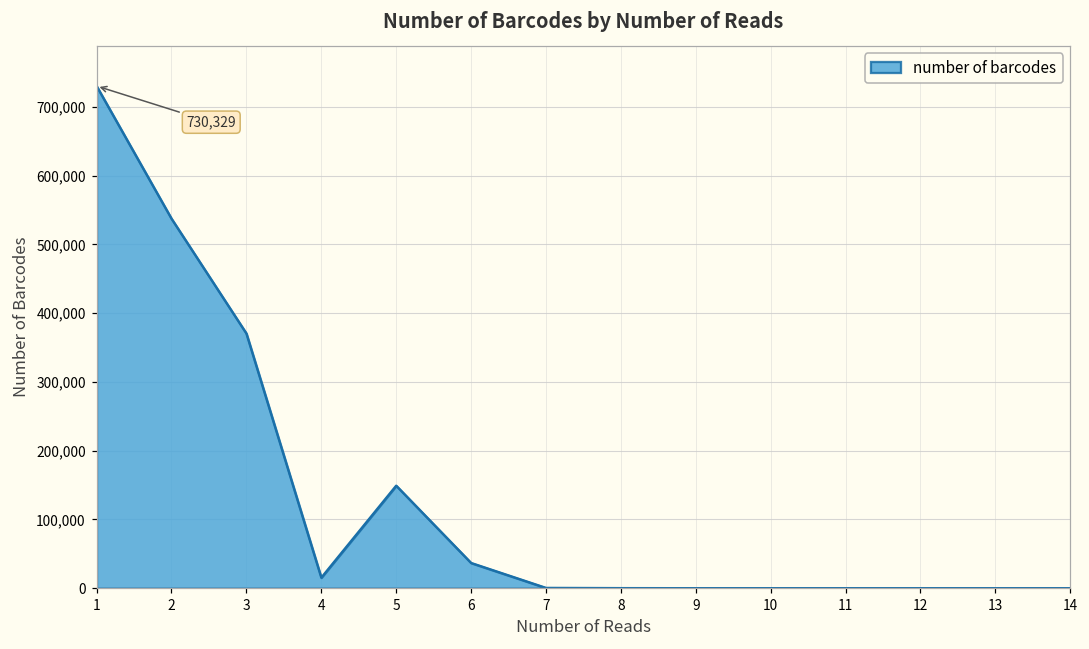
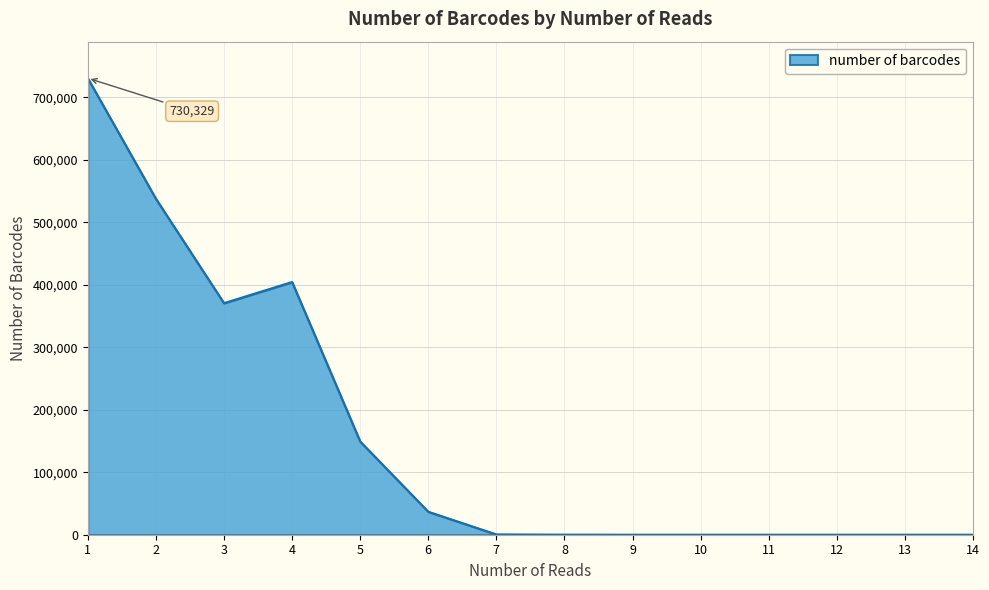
4: 20,000 -> 400,000
